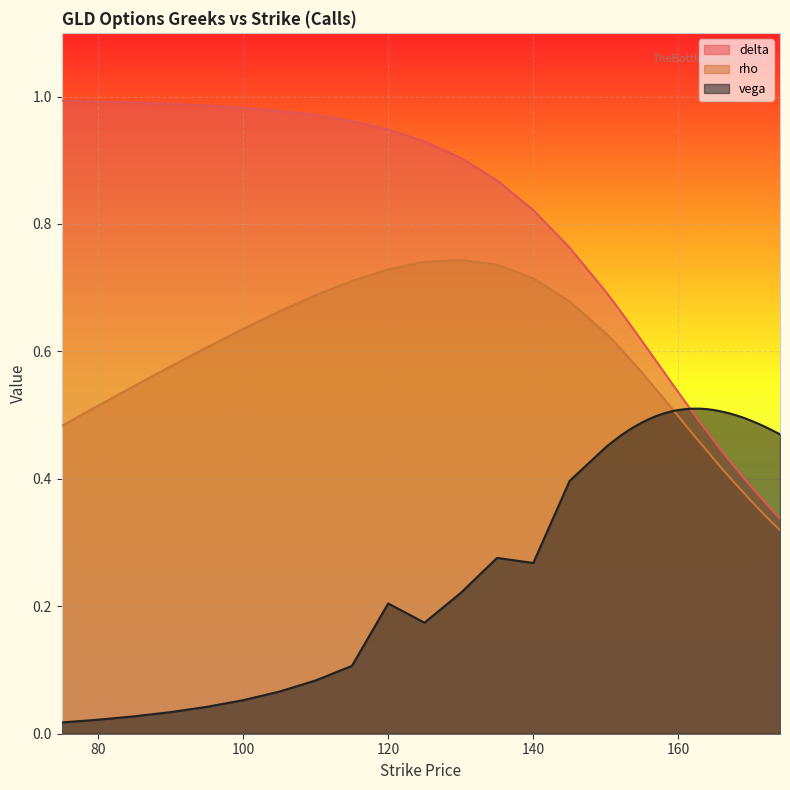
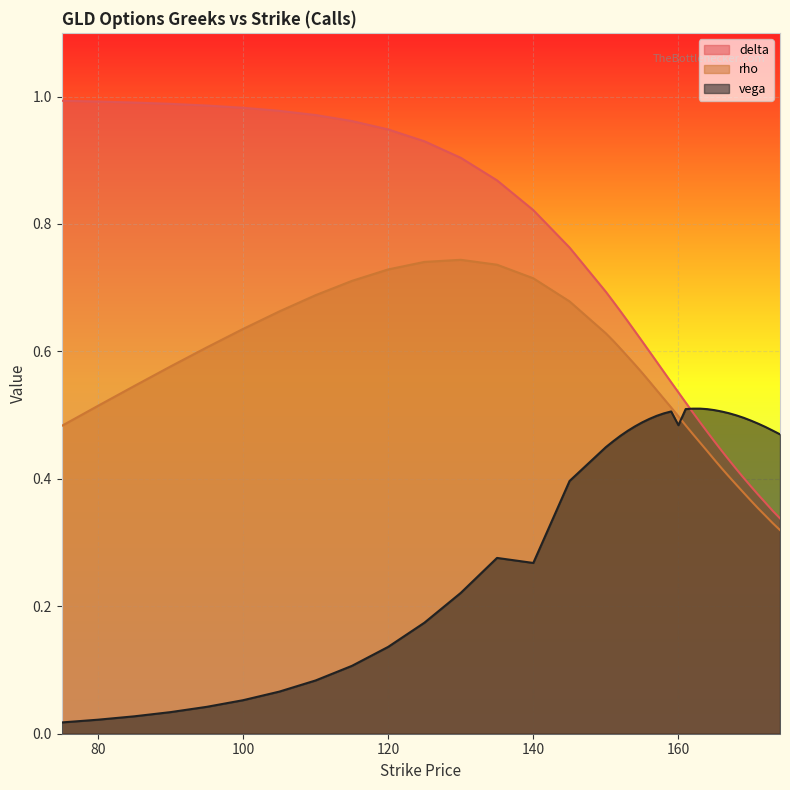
vega, 120: 0.20 -> 0.14
vega, 160: 0.51 -> 0.48
